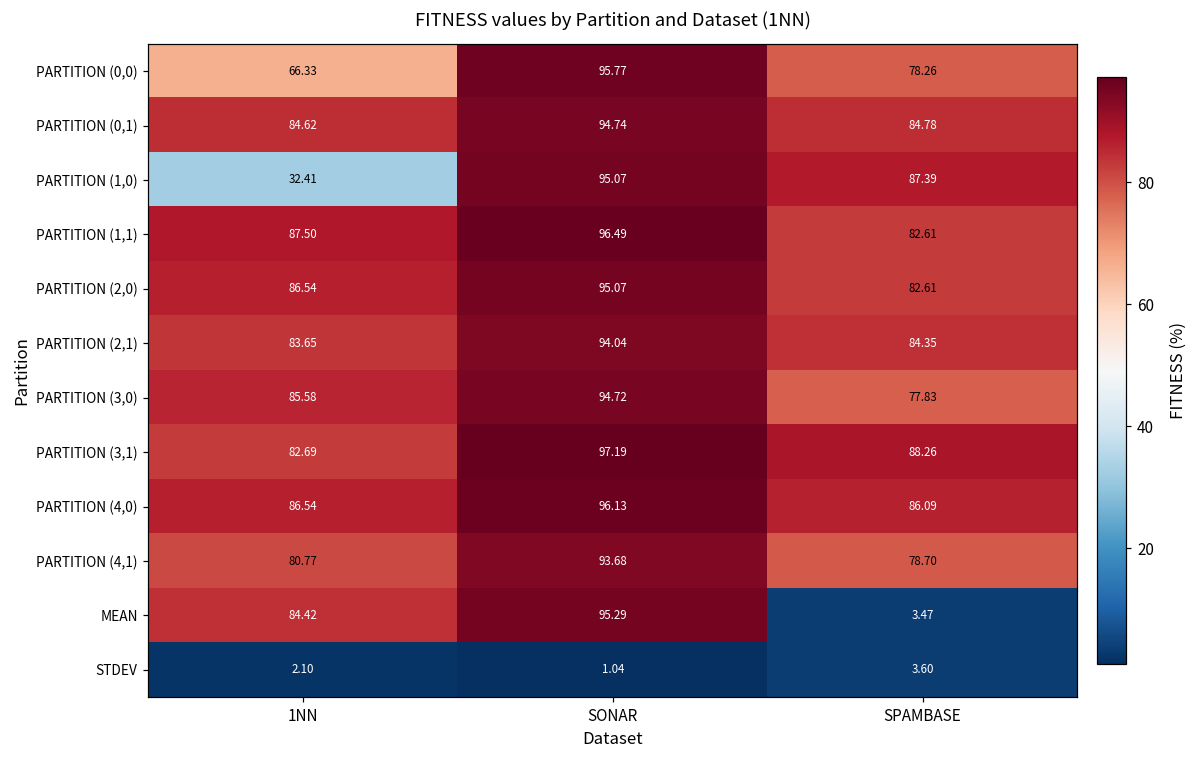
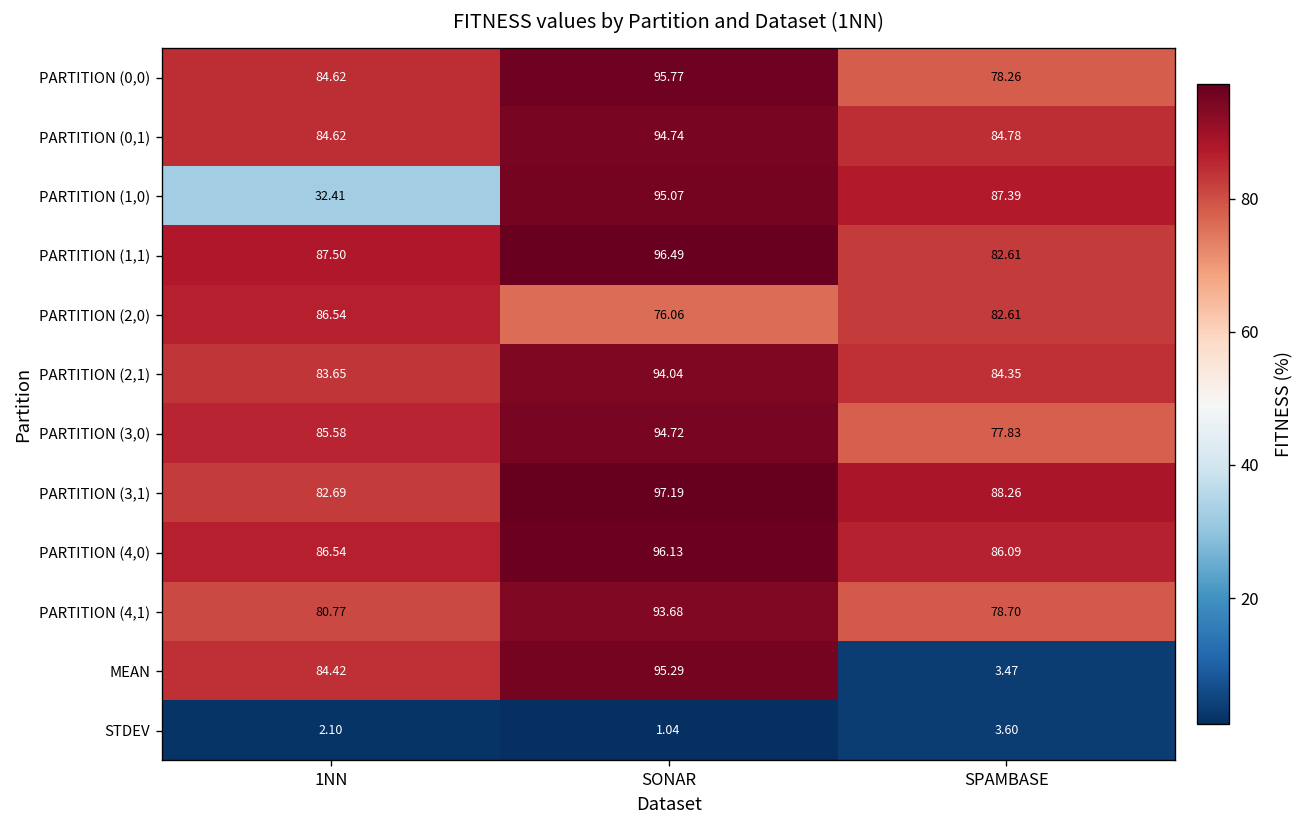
PARTITION (0,0), 1NN: 66.33 -> 84.62
PARTITION (2,0), SONAR: 95.07 -> 76.06
